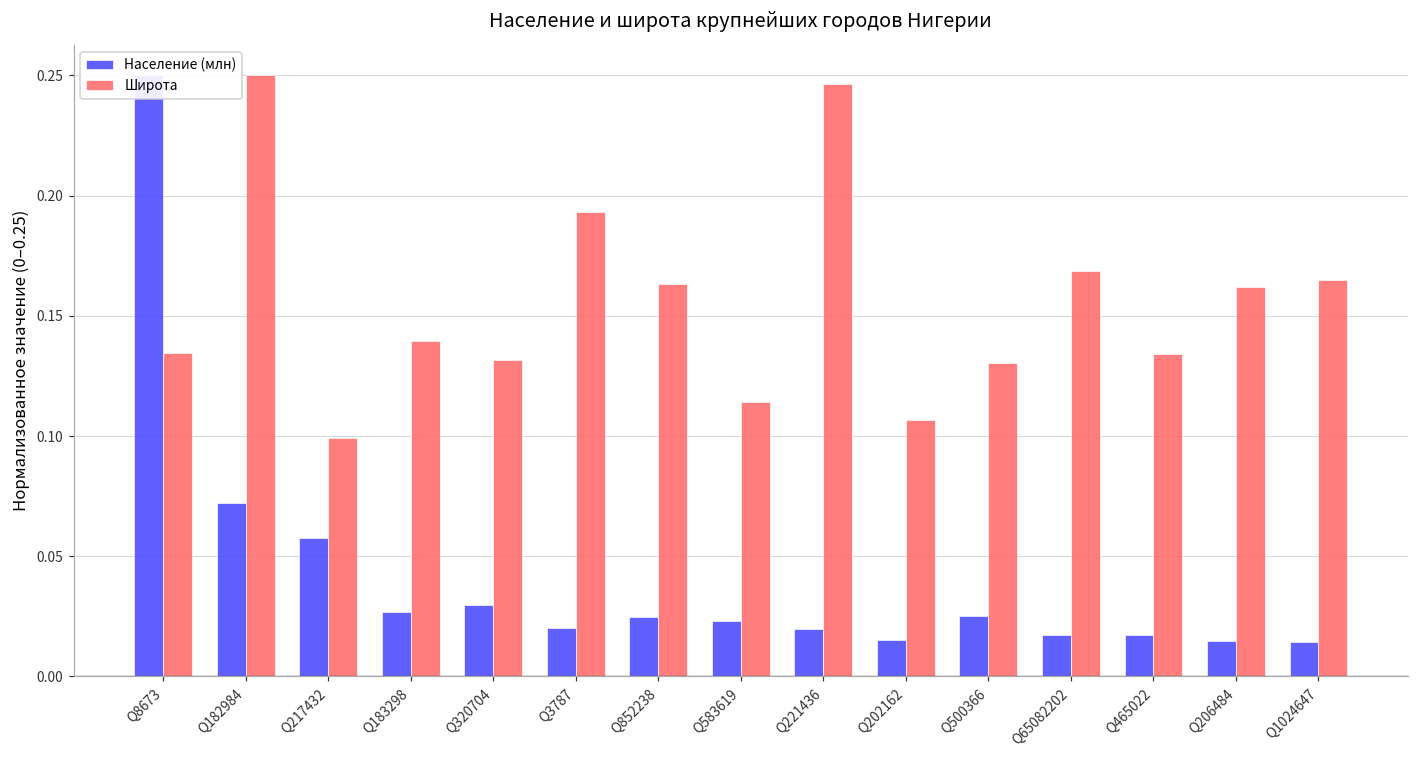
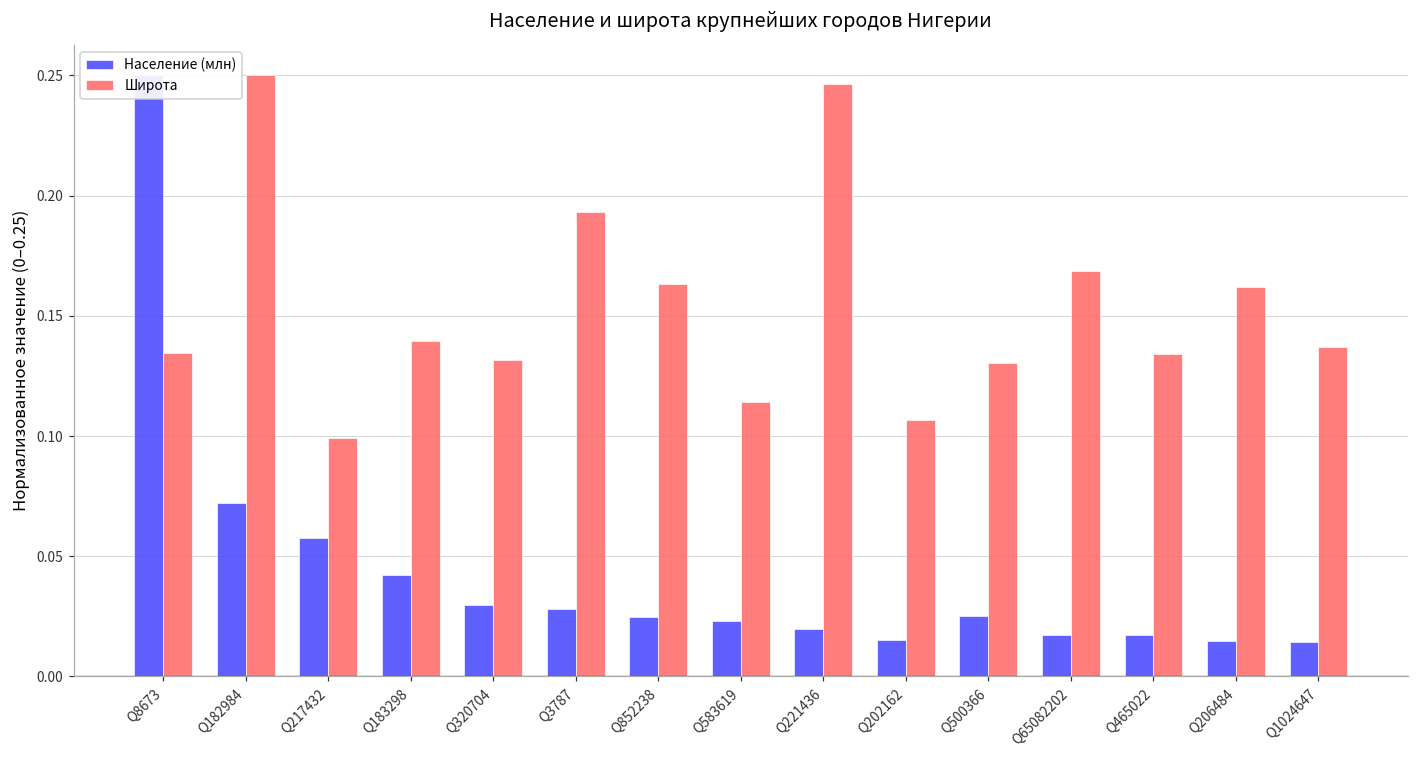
Население (млн), Q183298: 0.027 -> 0.042
Население (млн), Q3787: 0.020 -> 0.028
Широта, Q1024647: 0.165 -> 0.137
